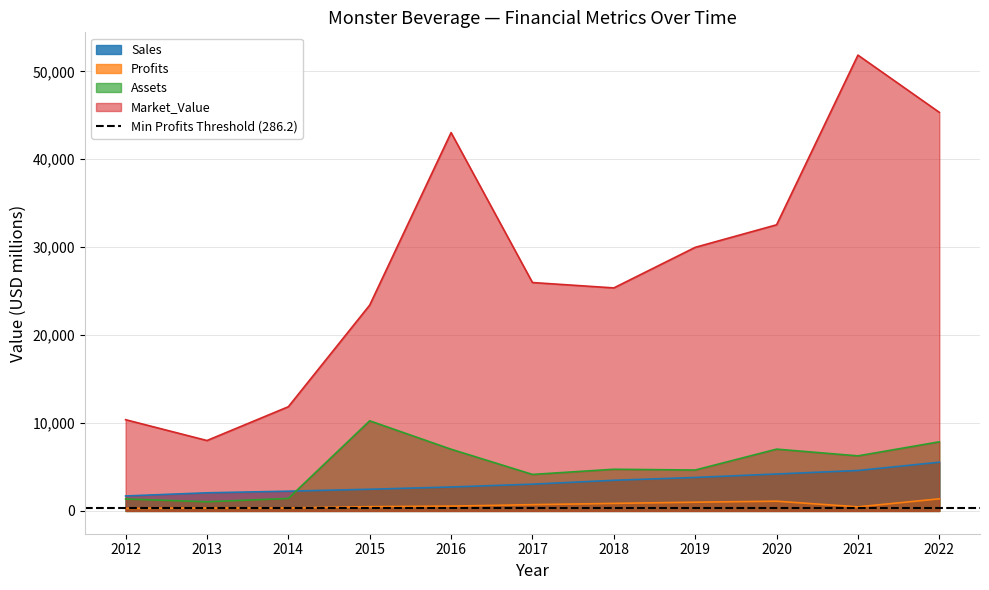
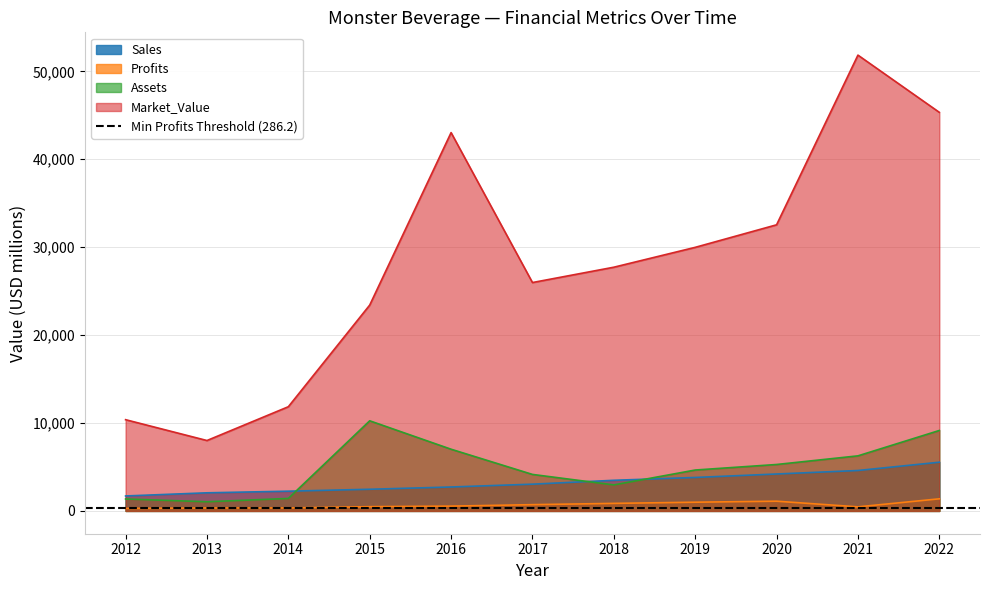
Assets, 2018: 5,000 -> 3,000
Market_Value, 2018: 25,000 -> 28,000
Assets, 2020: 7,000 -> 5,000
Assets, 2022: 8,000 -> 9,000
